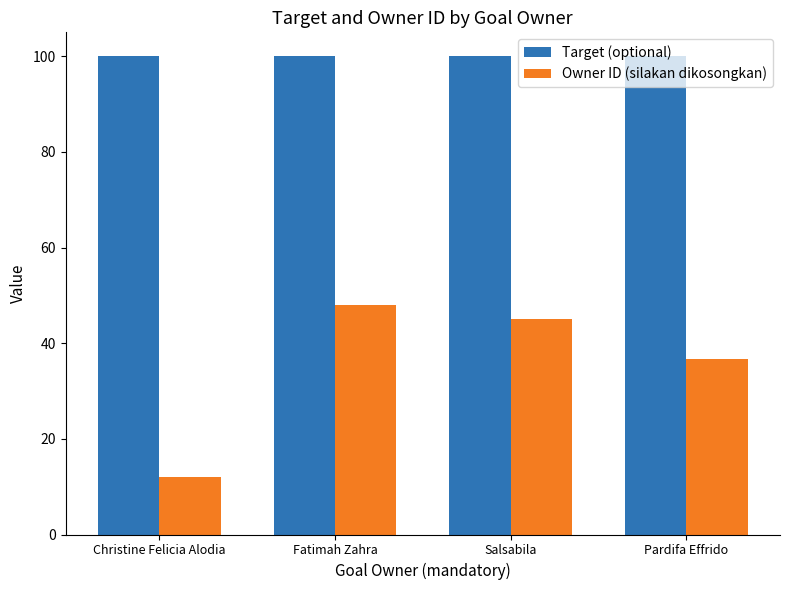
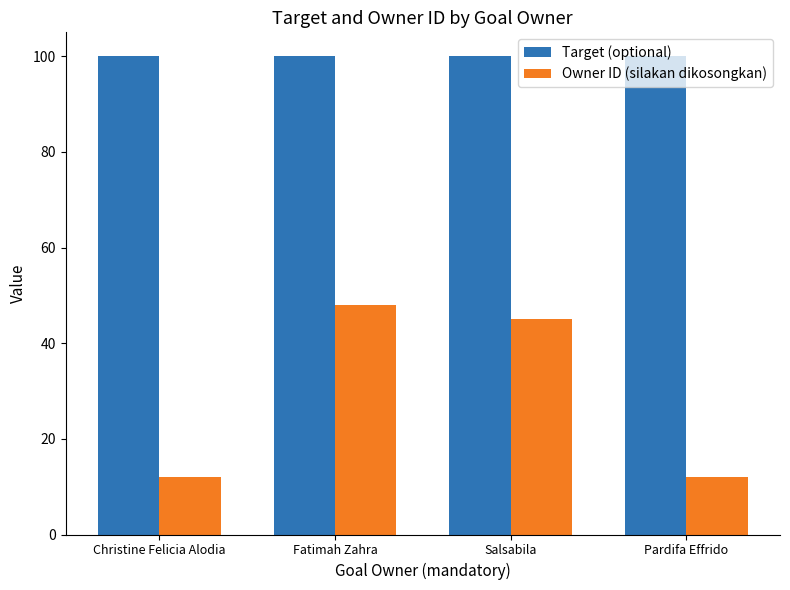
Owner ID (silakan dikosongkan), Pardifa Effrido: 37 -> 12
